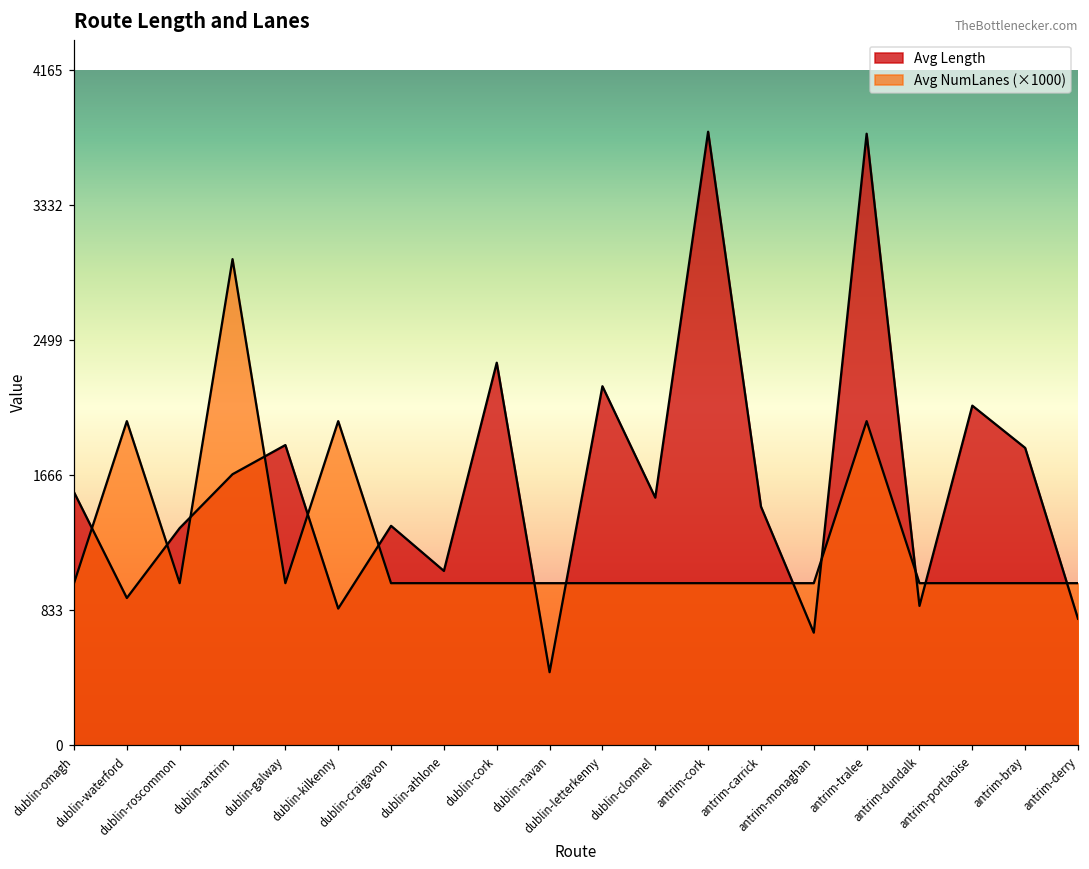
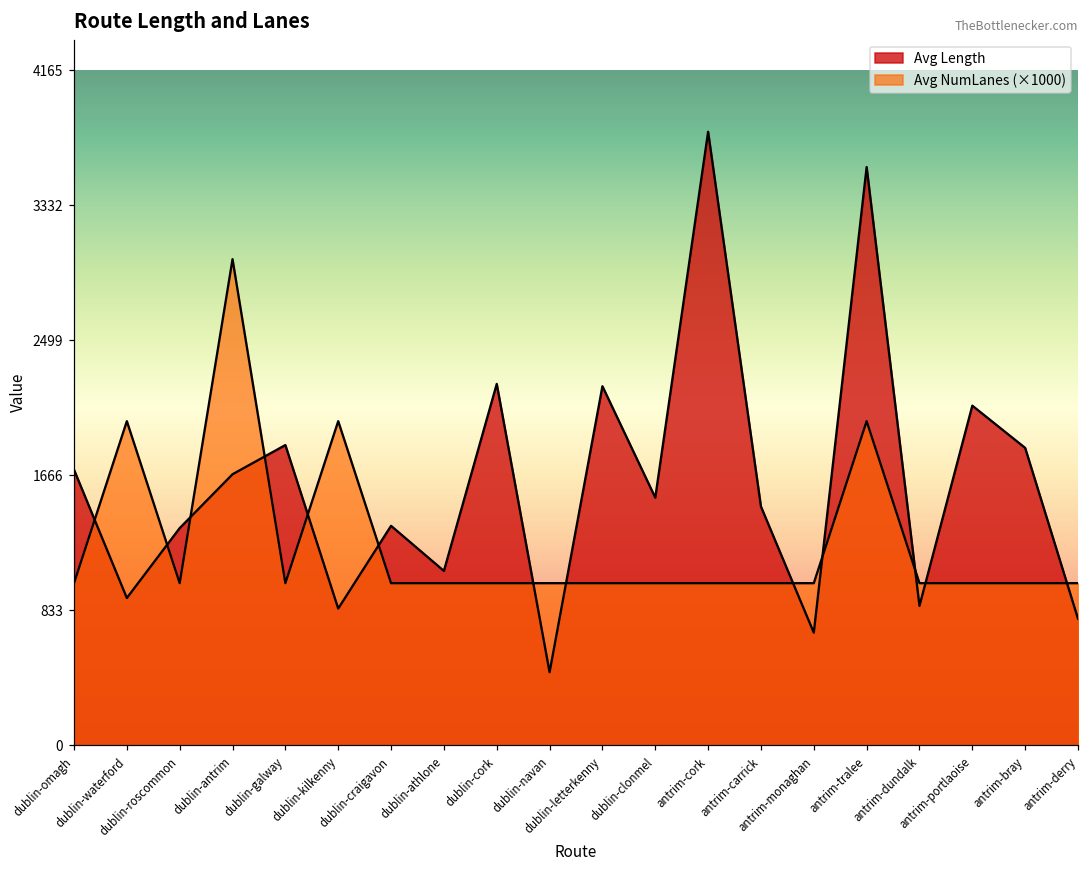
Avg Length, dublin-omagh: 1560 -> 1700
Avg Length, dublin-cork: 2360 -> 2230
Avg Length, antrim-tralee: 3770 -> 3570
